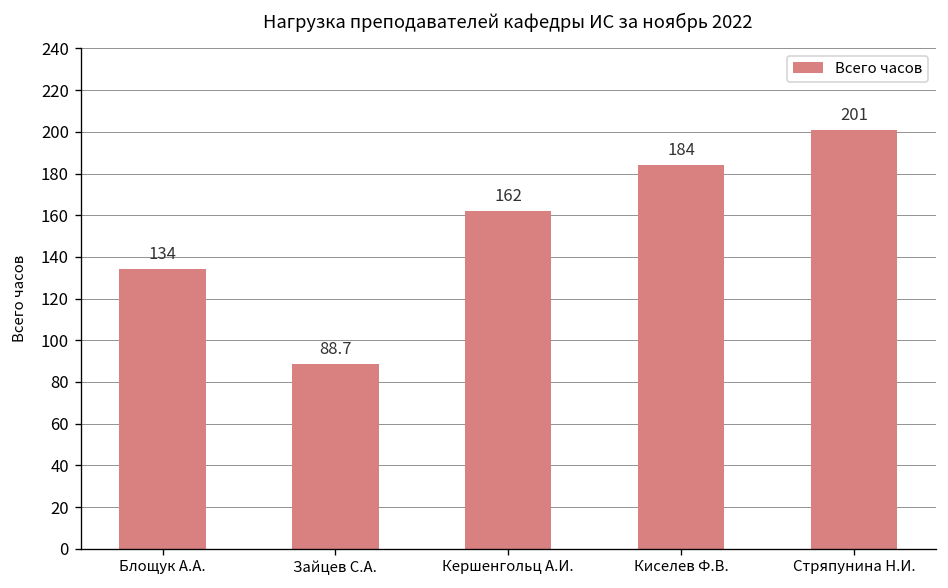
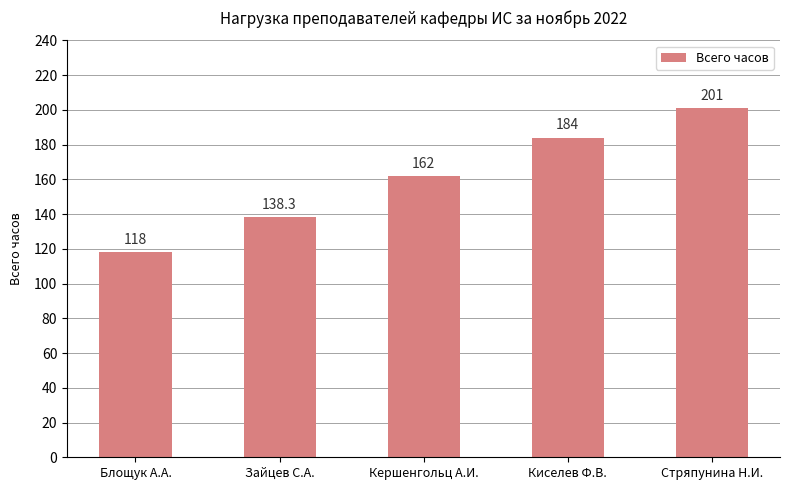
Блощук А.А.: 134 -> 118
Зайцев С.А.: 88.7 -> 138.3
